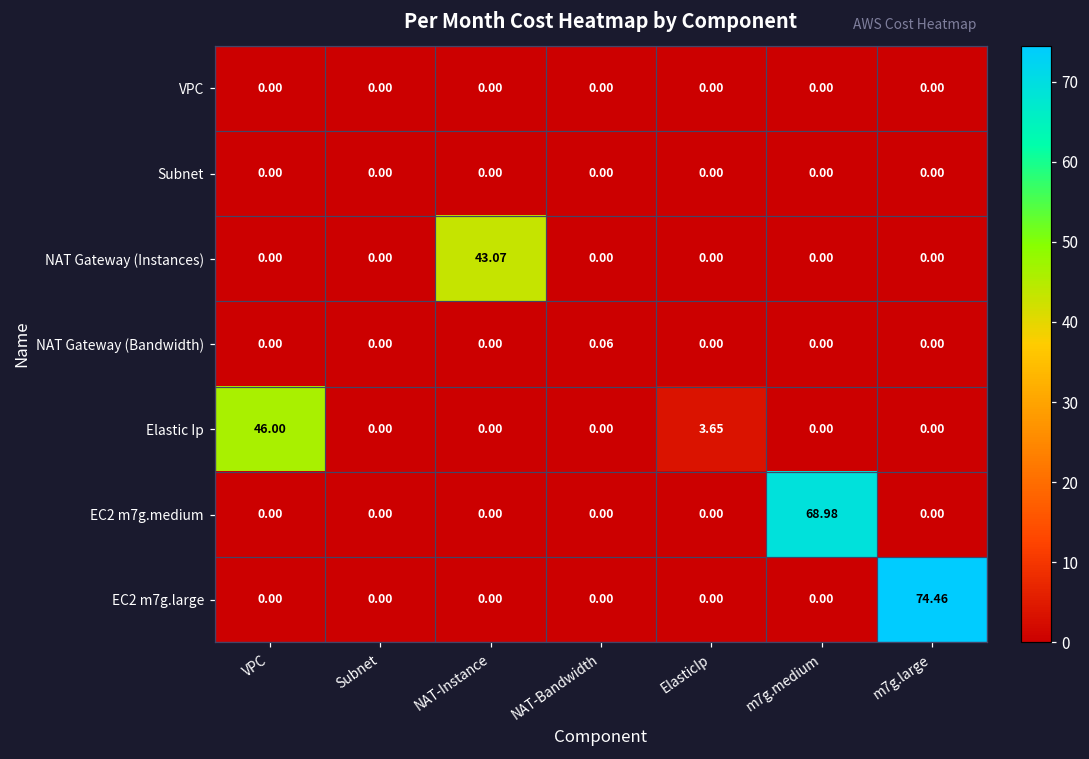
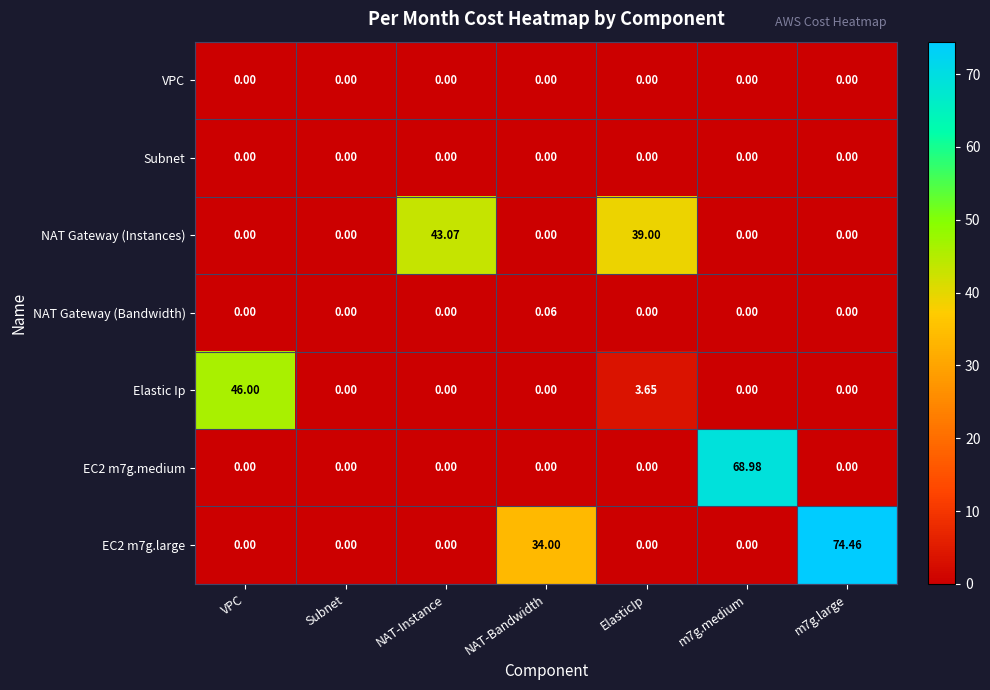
NAT Gateway (Instances), ElasticIp: 0.00 -> 39.00
EC2 m7g.large, NAT-Bandwidth: 0.00 -> 34.00
